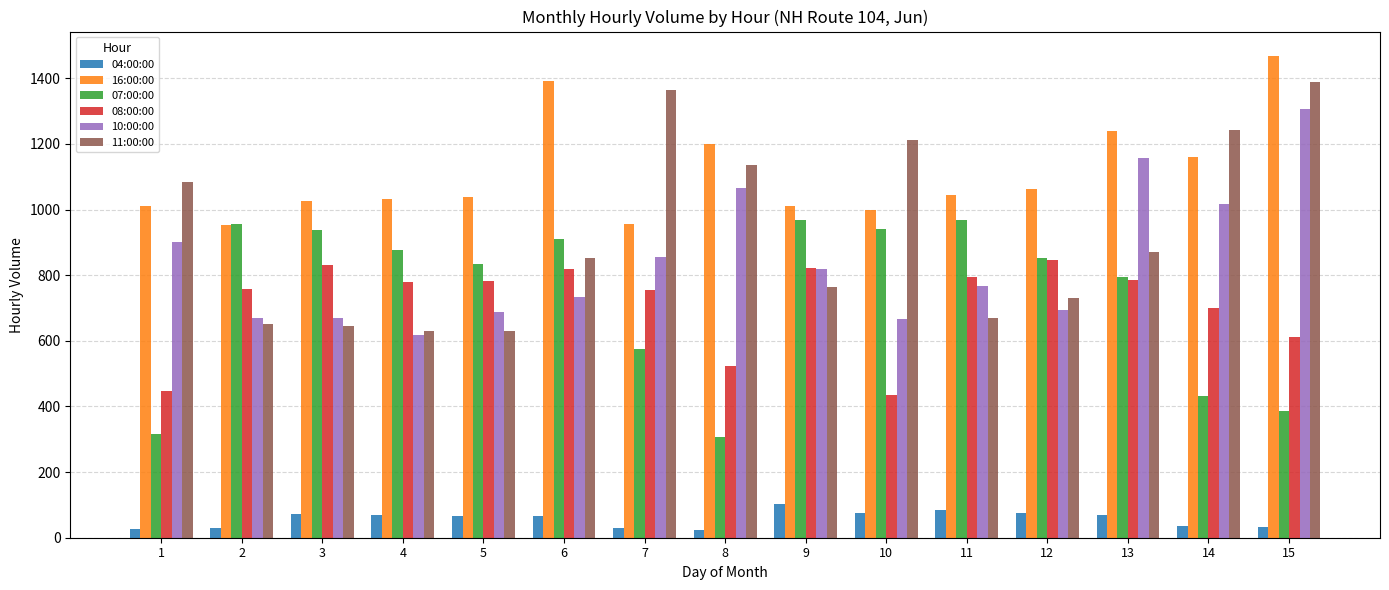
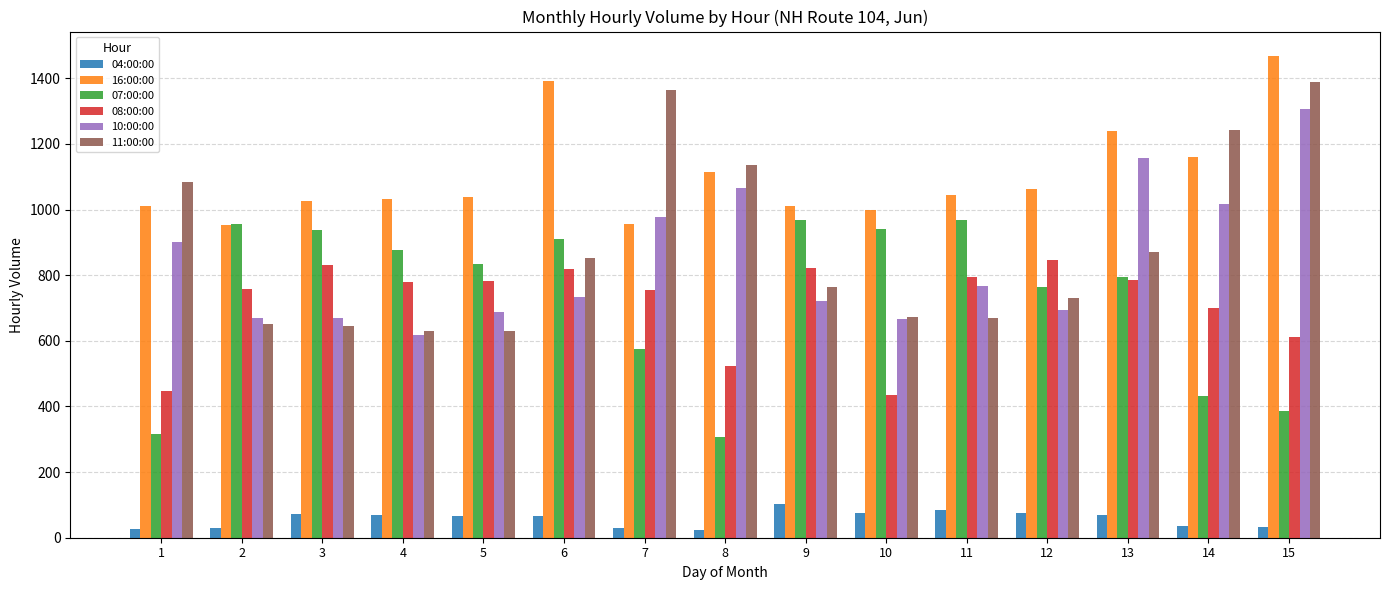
10:00:00, 7: 860 -> 980
16:00:00, 8: 1200 -> 1110
10:00:00, 9: 820 -> 720
11:00:00, 10: 1210 -> 670
07:00:00, 12: 850 -> 770
